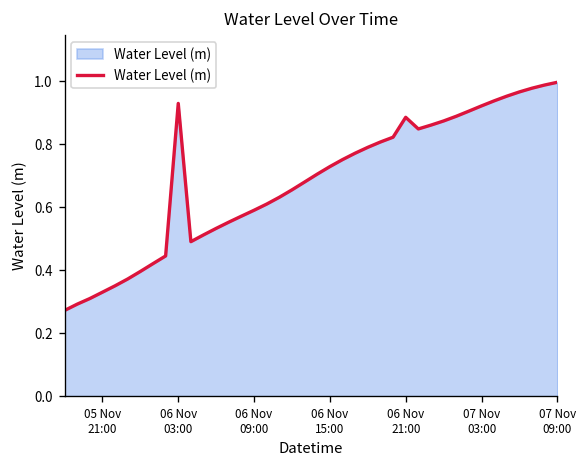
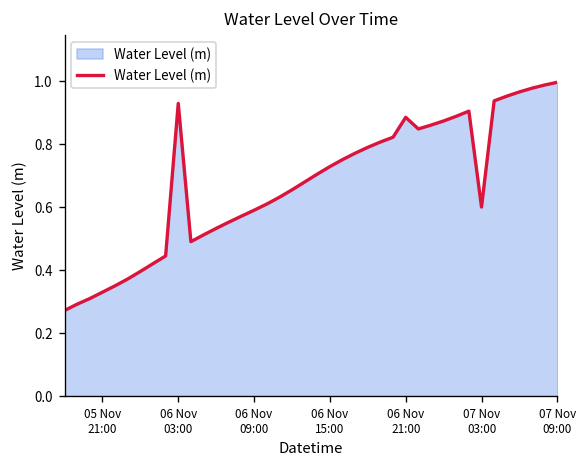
07 Nov 03:00: 0.92 -> 0.60
